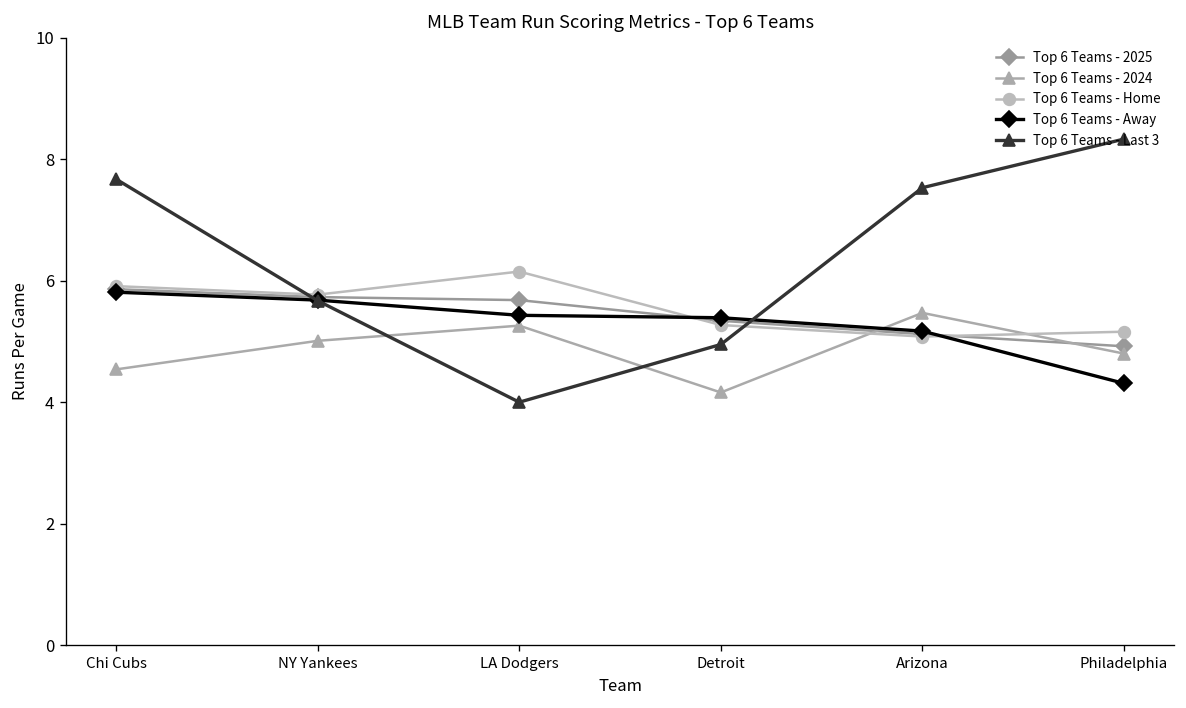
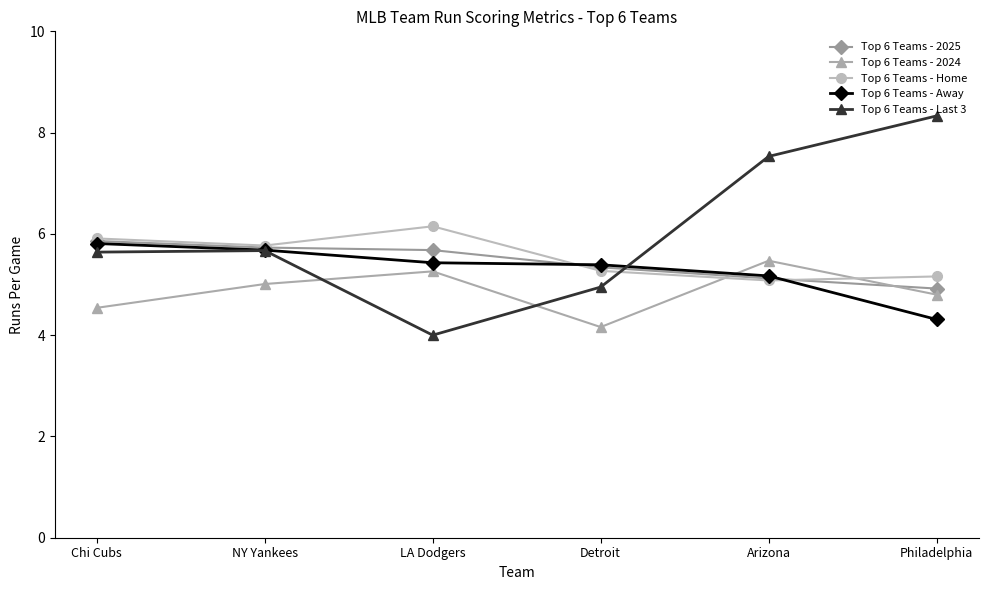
Top 6 Teams - Last 3, Chi Cubs: 7.7 -> 5.6
